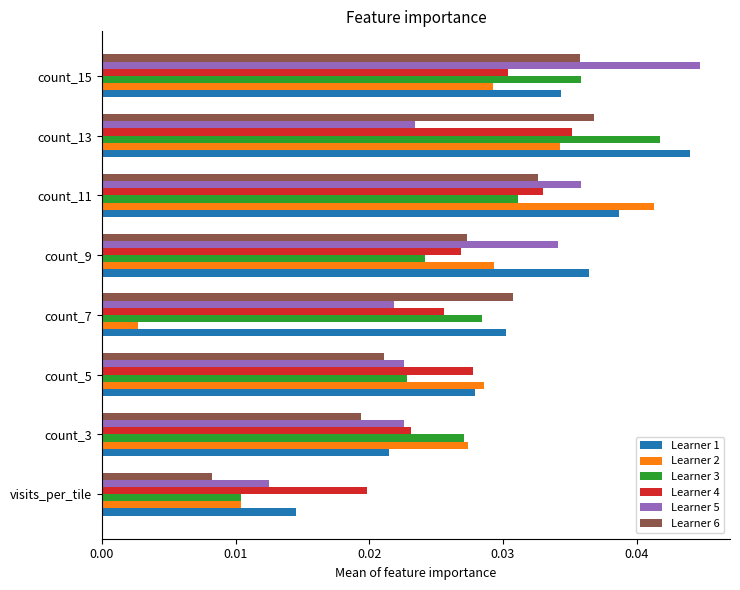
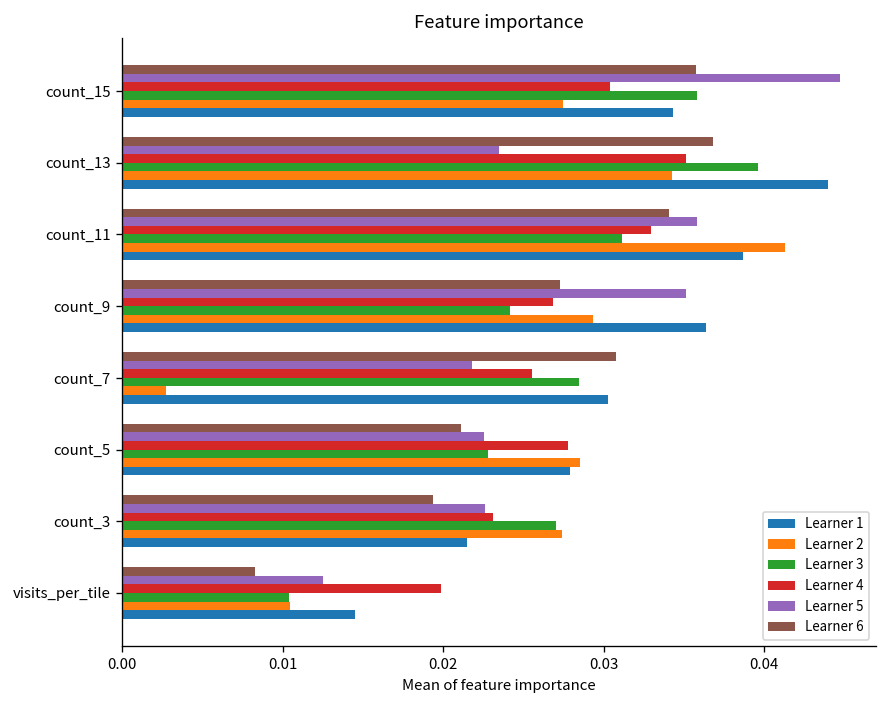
Learner 2, count_15: 0.0293 -> 0.0275
Learner 3, count_13: 0.0418 -> 0.0396
Learner 6, count_11: 0.0326 -> 0.0341
Learner 5, count_9: 0.0341 -> 0.0351
